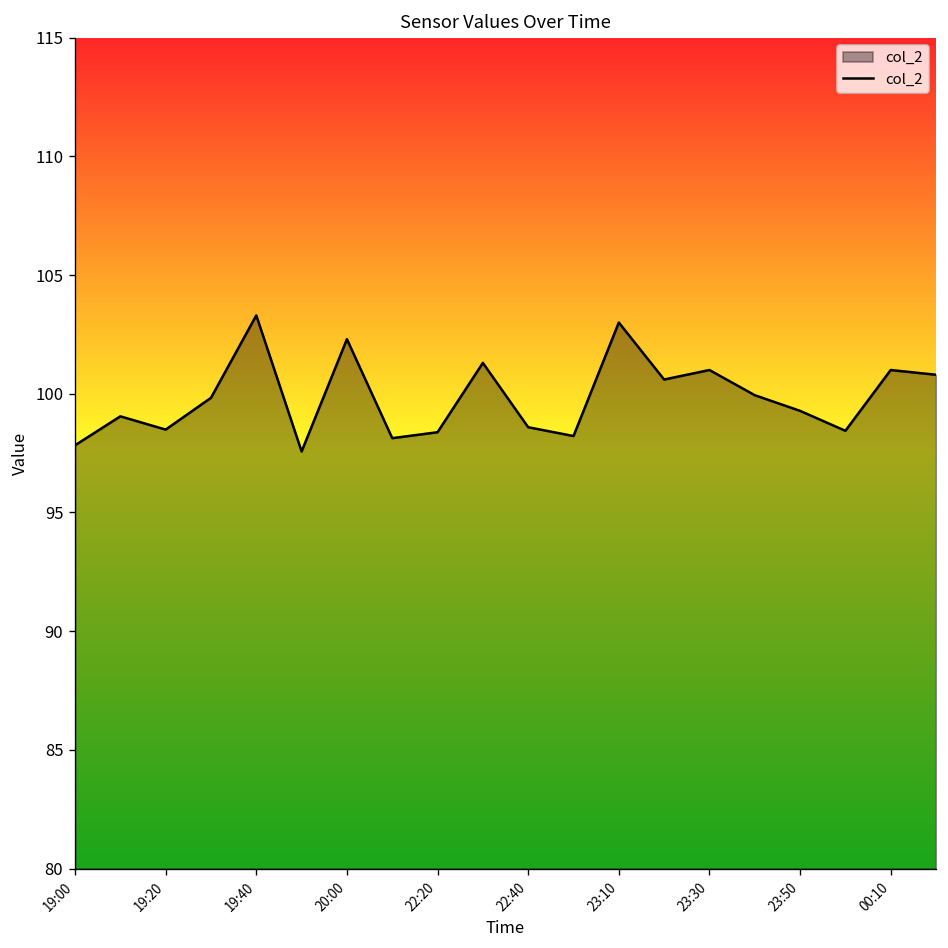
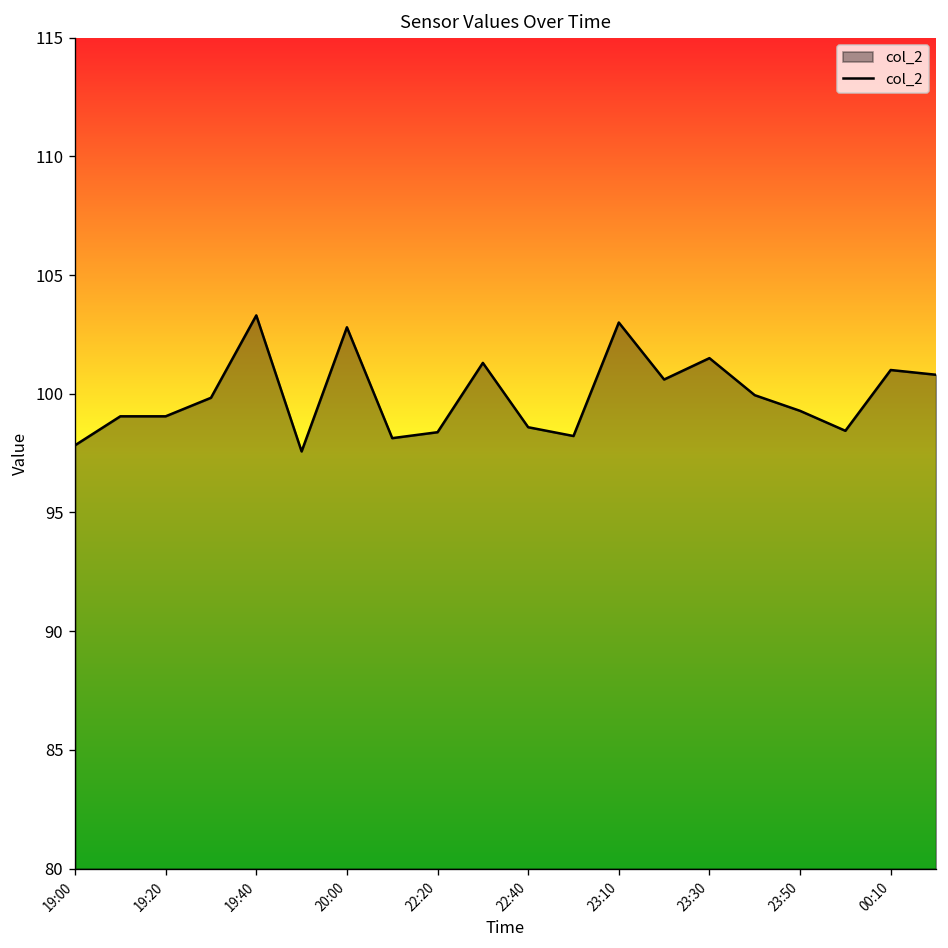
19:20: 98.5 -> 99.1
20:00: 102.3 -> 102.8
23:30: 101.0 -> 101.5
